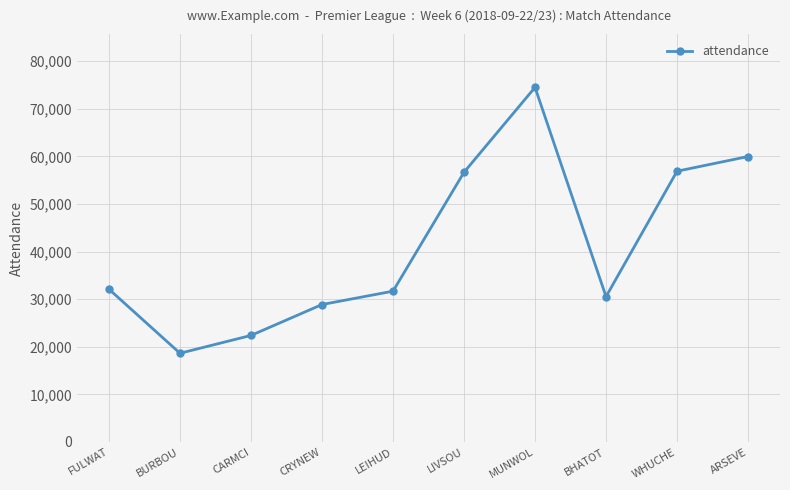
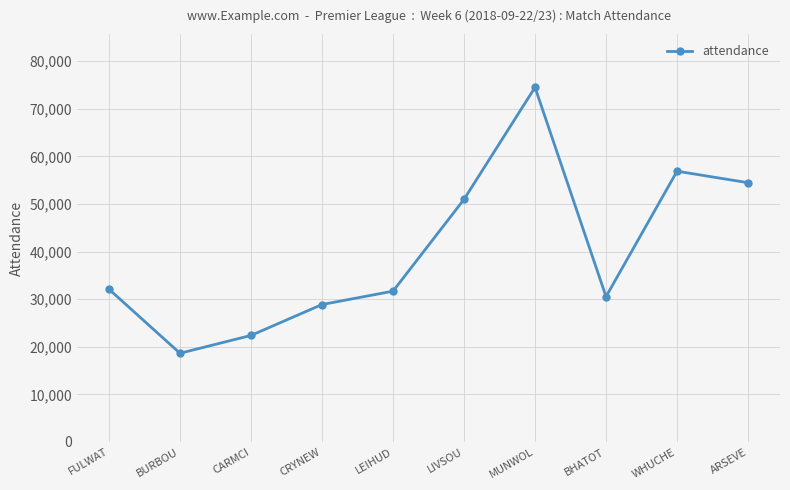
LIVSOU: 57,000 -> 51,000
ARSEVE: 60,000 -> 54,000
